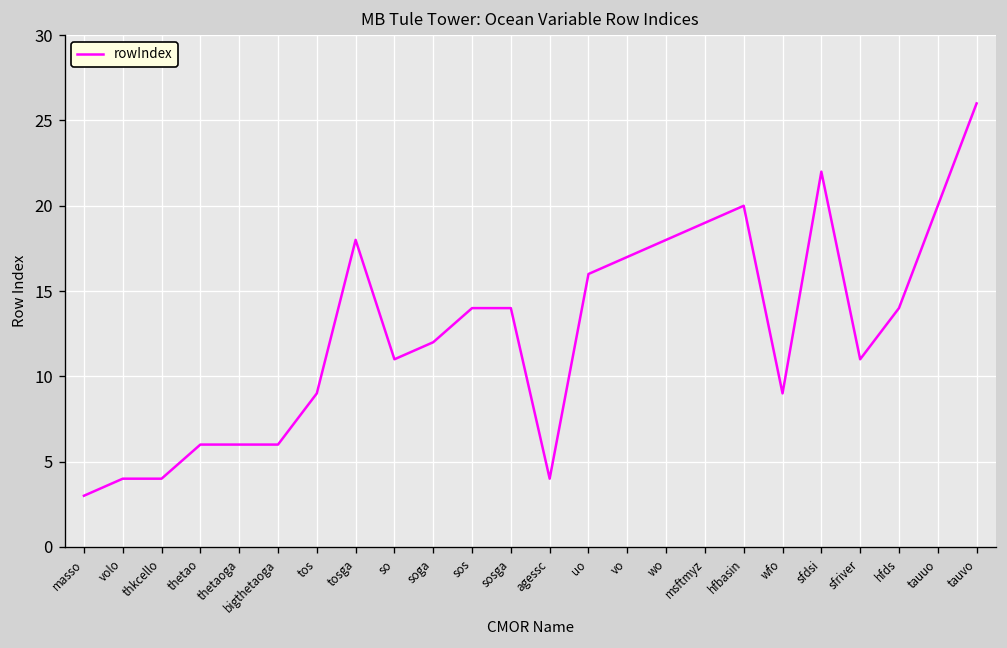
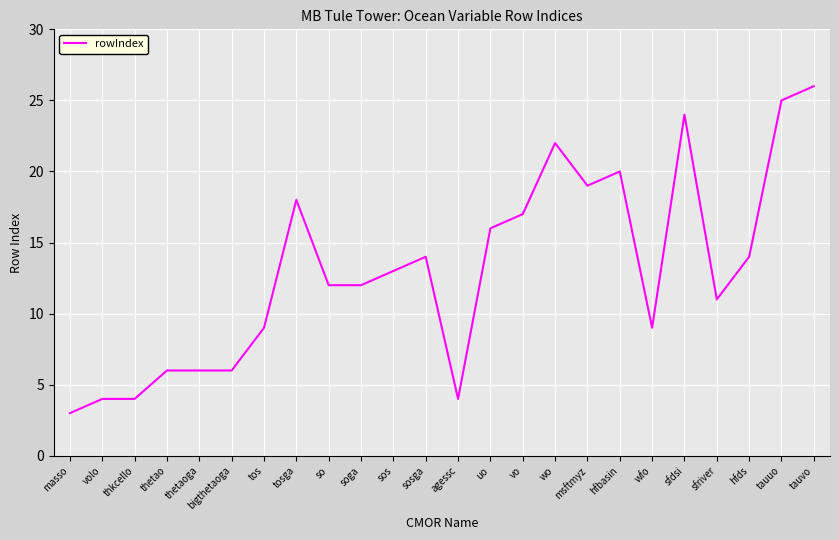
so: 11 -> 12
sos: 14 -> 13
wo: 18 -> 22
sfdsi: 22 -> 24
tauuo: 20 -> 25
